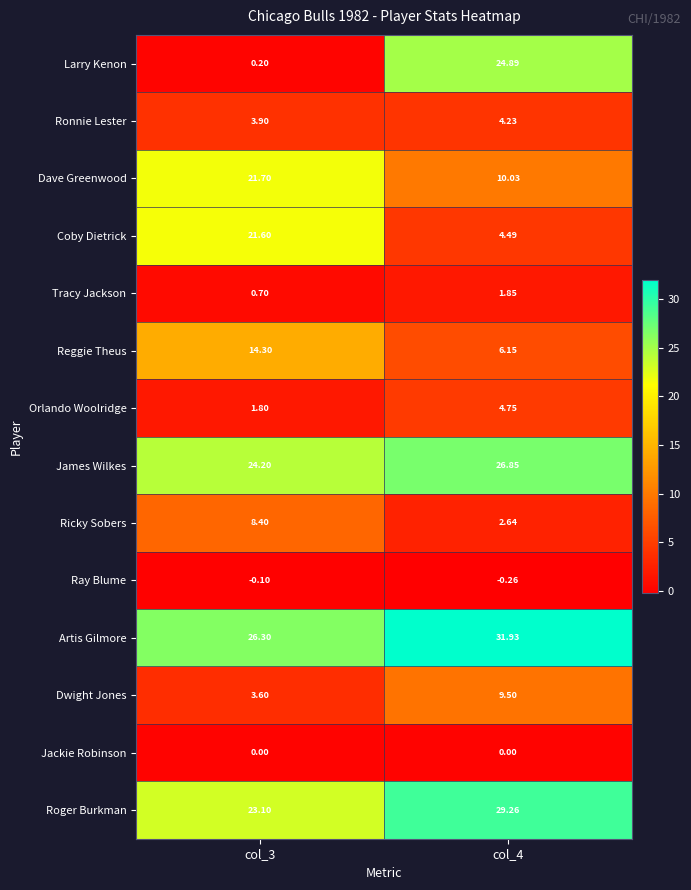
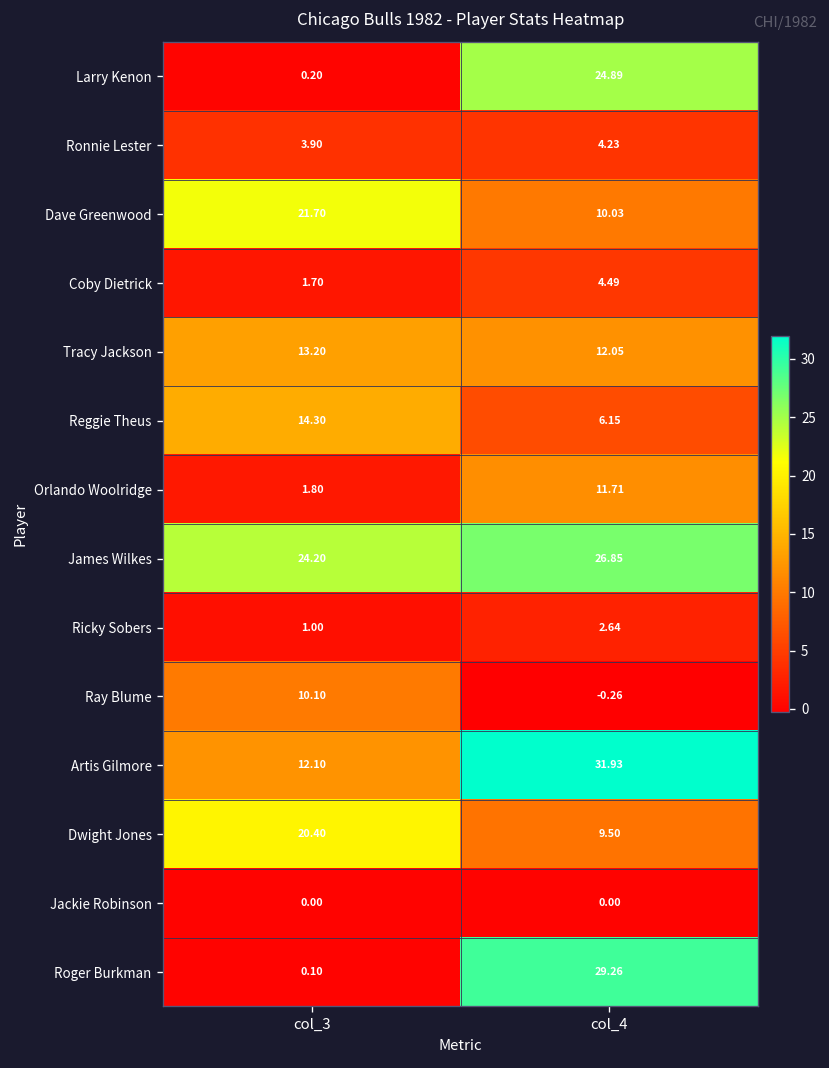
Coby Dietrick, col_3: 21.60 -> 1.70
Tracy Jackson, col_3: 0.70 -> 13.20
Tracy Jackson, col_4: 1.85 -> 12.05
Orlando Woolridge, col_4: 4.75 -> 11.71
Ricky Sobers, col_3: 8.40 -> 1.00
Ray Blume, col_3: -0.10 -> 10.10
Artis Gilmore, col_3: 26.30 -> 12.10
Dwight Jones, col_3: 3.60 -> 20.40
Roger Burkman, col_3: 23.10 -> 0.10
